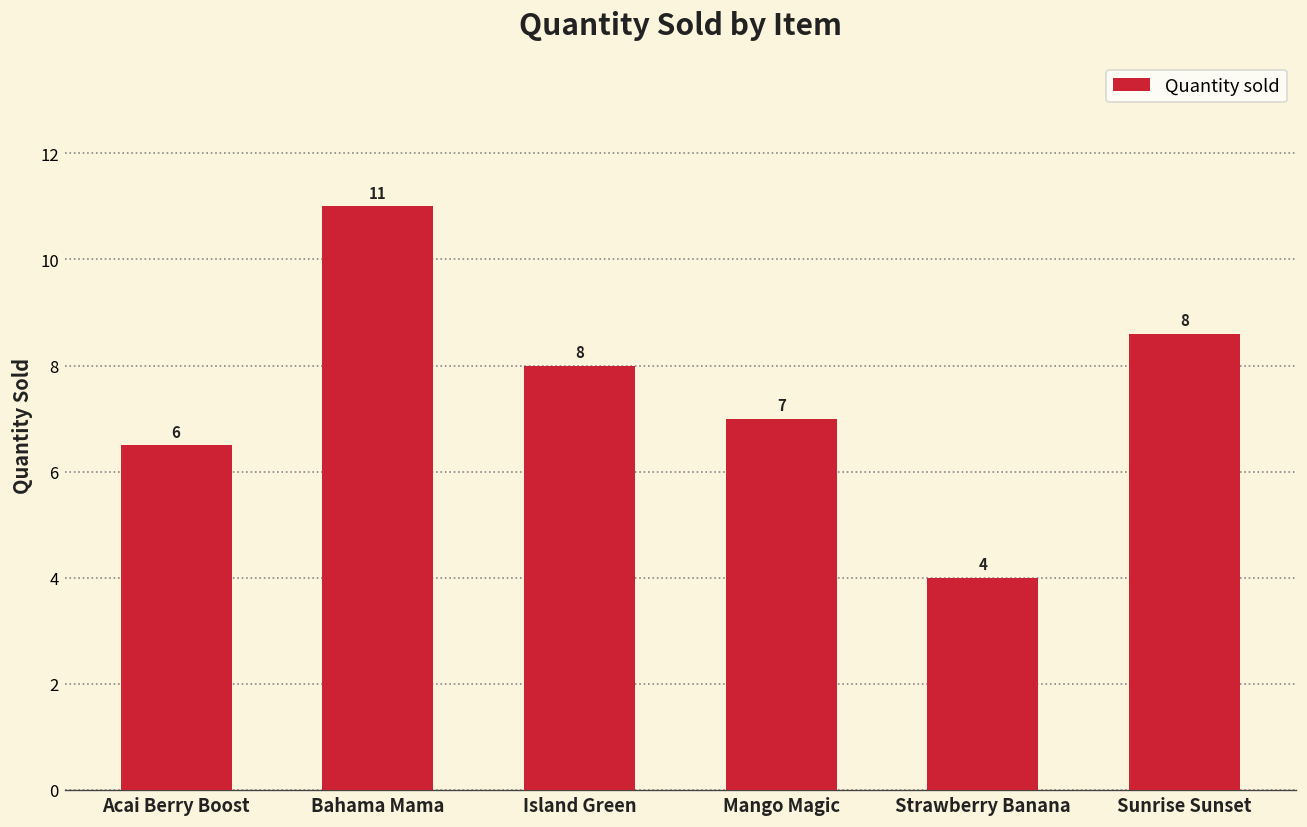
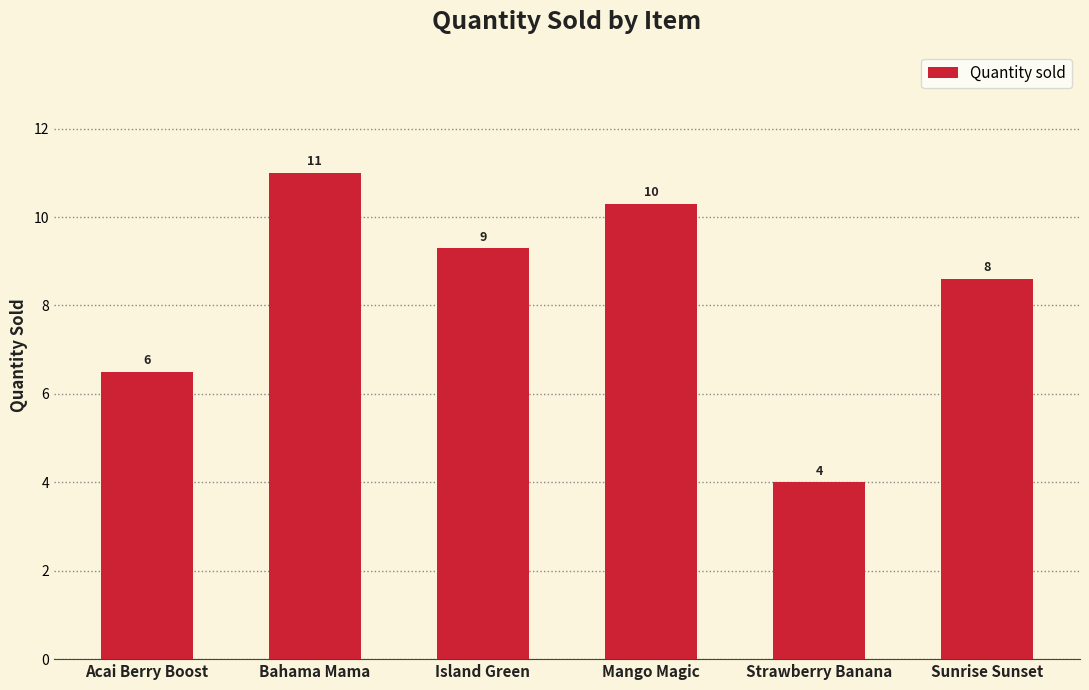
Island Green: 8 -> 9
Mango Magic: 7 -> 10
